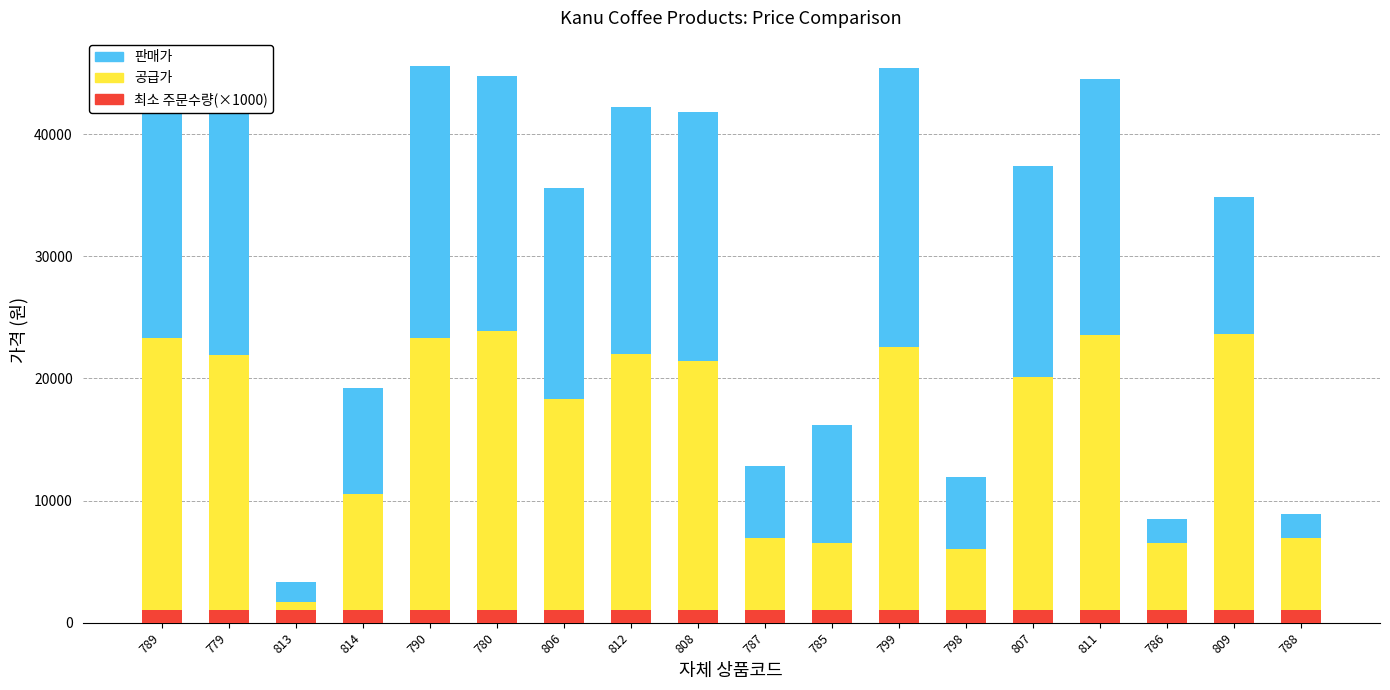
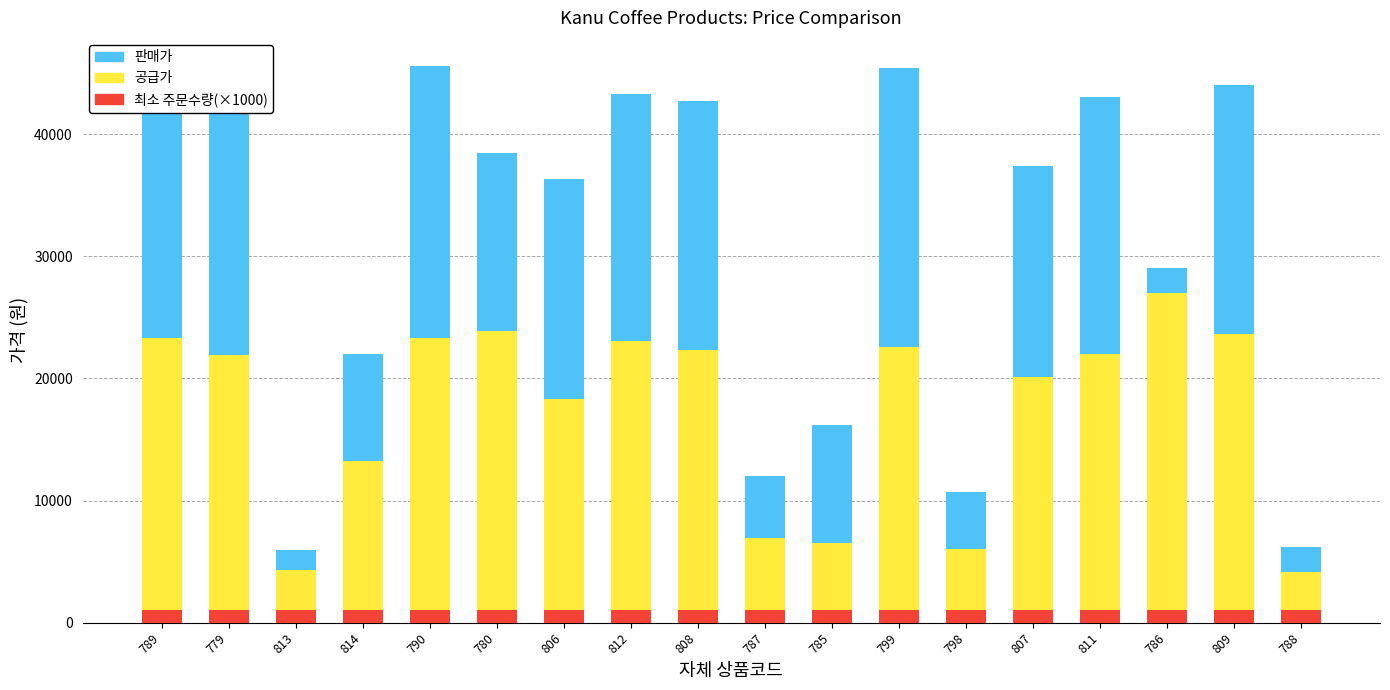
공급가, 813: 700 -> 3300
공급가, 814: 9500 -> 12300
판매가, 780: 20900 -> 14600
판매가, 806: 17300 -> 18100
공급가, 812: 21000 -> 22100
공급가, 808: 20400 -> 21300
판매가, 787: 5900 -> 5100
판매가, 798: 5900 -> 4700
공급가, 811: 22500 -> 21000
공급가, 786: 5500 -> 26000
판매가, 809: 11300 -> 20400
공급가, 788: 5900 -> 3100
